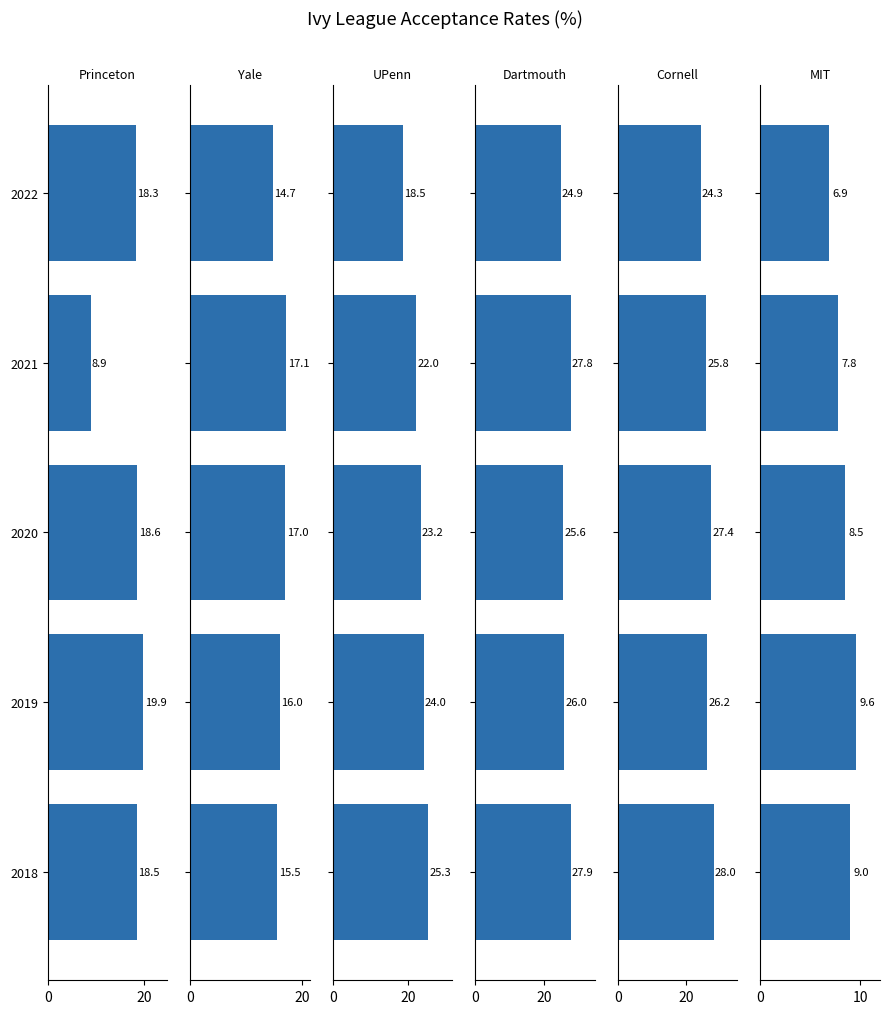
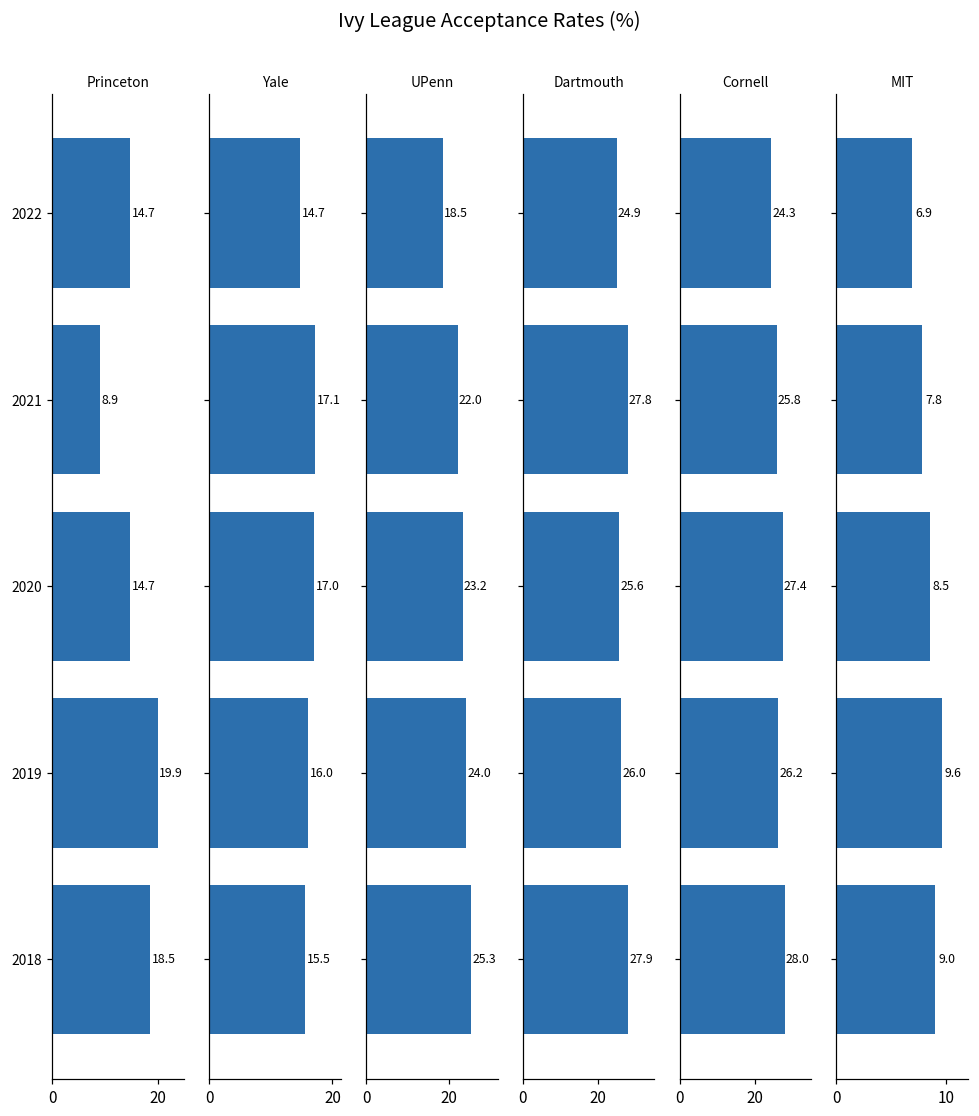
Princeton, 2022: 18.3 -> 14.7
Princeton, 2020: 18.6 -> 14.7
